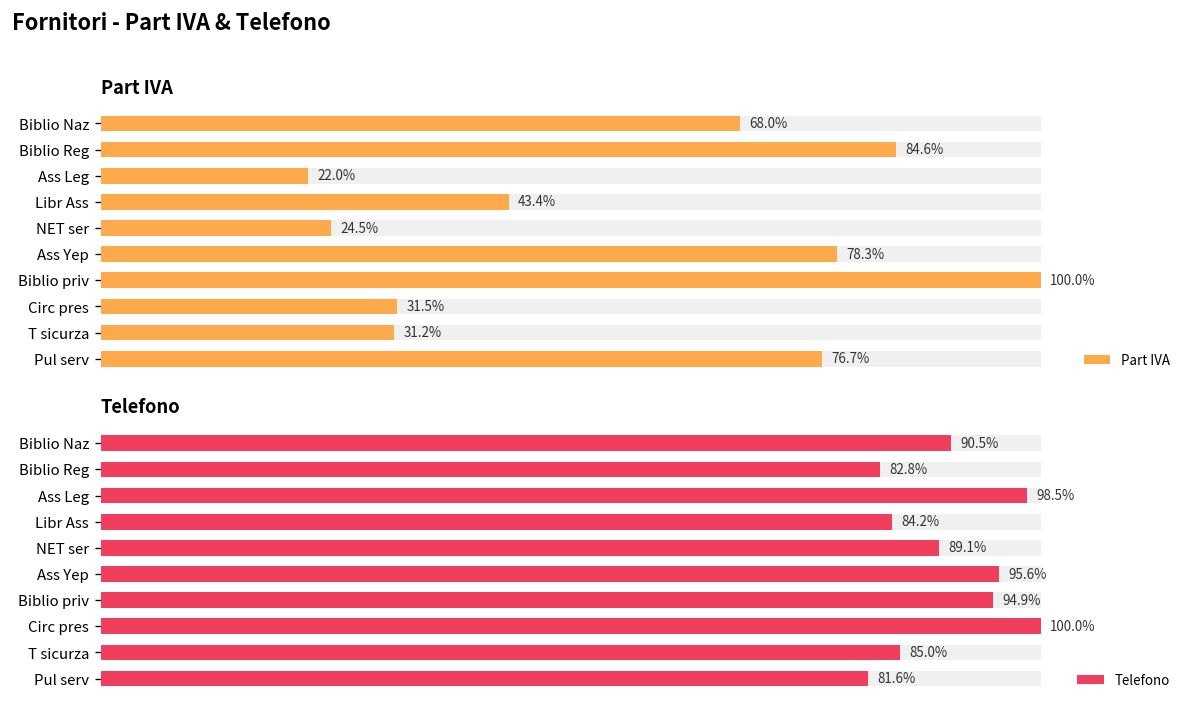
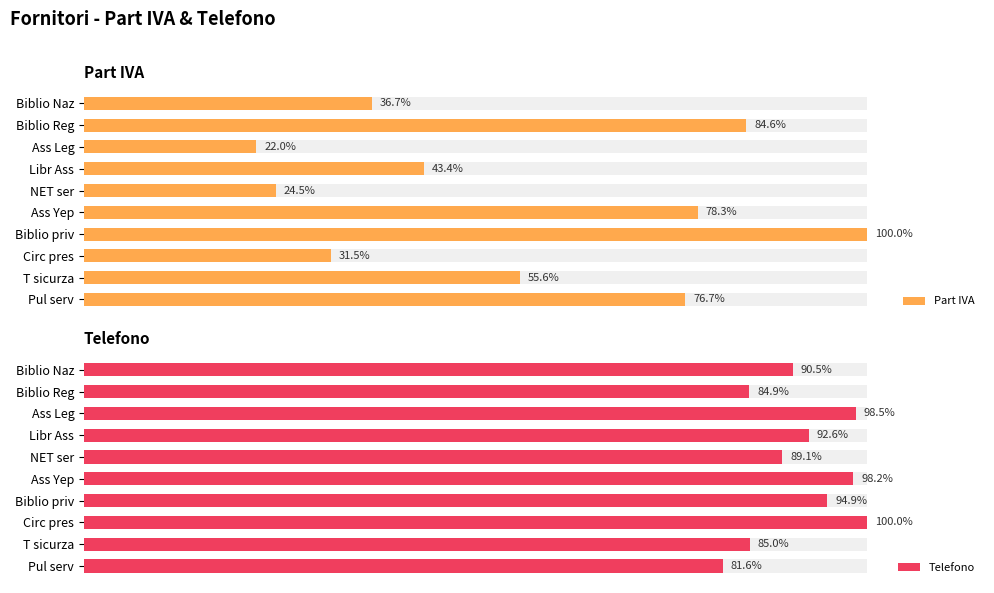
Part IVA, Part IVA, Biblio Naz: 68.0% -> 36.7%
Part IVA, Part IVA, T sicurza: 31.2% -> 55.6%
Telefono, Telefono, Biblio Reg: 82.8% -> 84.9%
Telefono, Telefono, Libr Ass: 84.2% -> 92.6%
Telefono, Telefono, Ass Yep: 95.6% -> 98.2%
